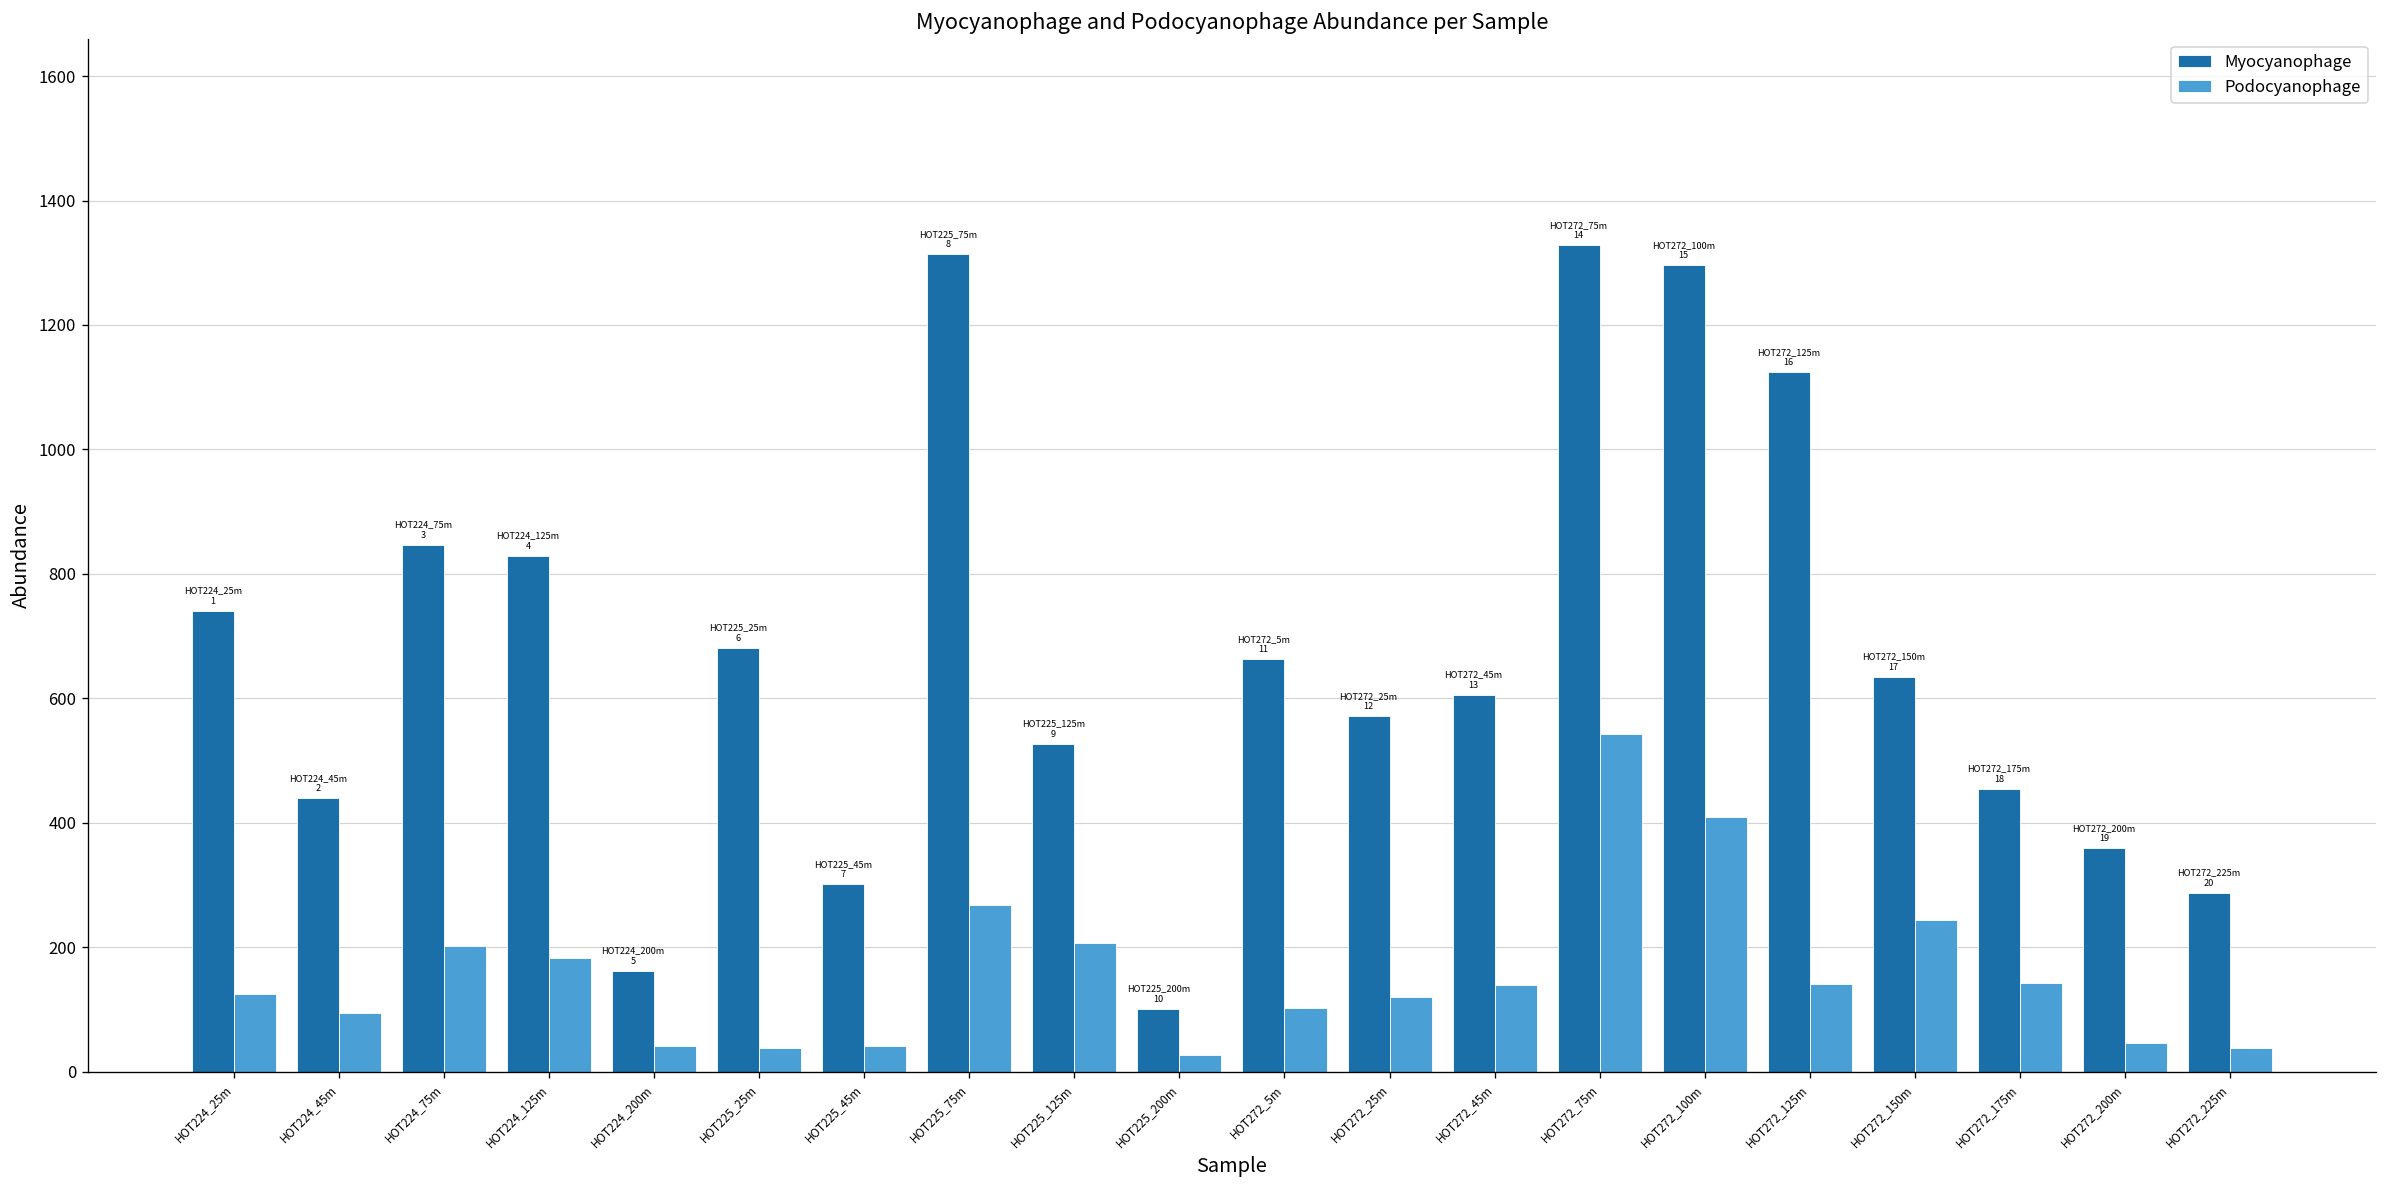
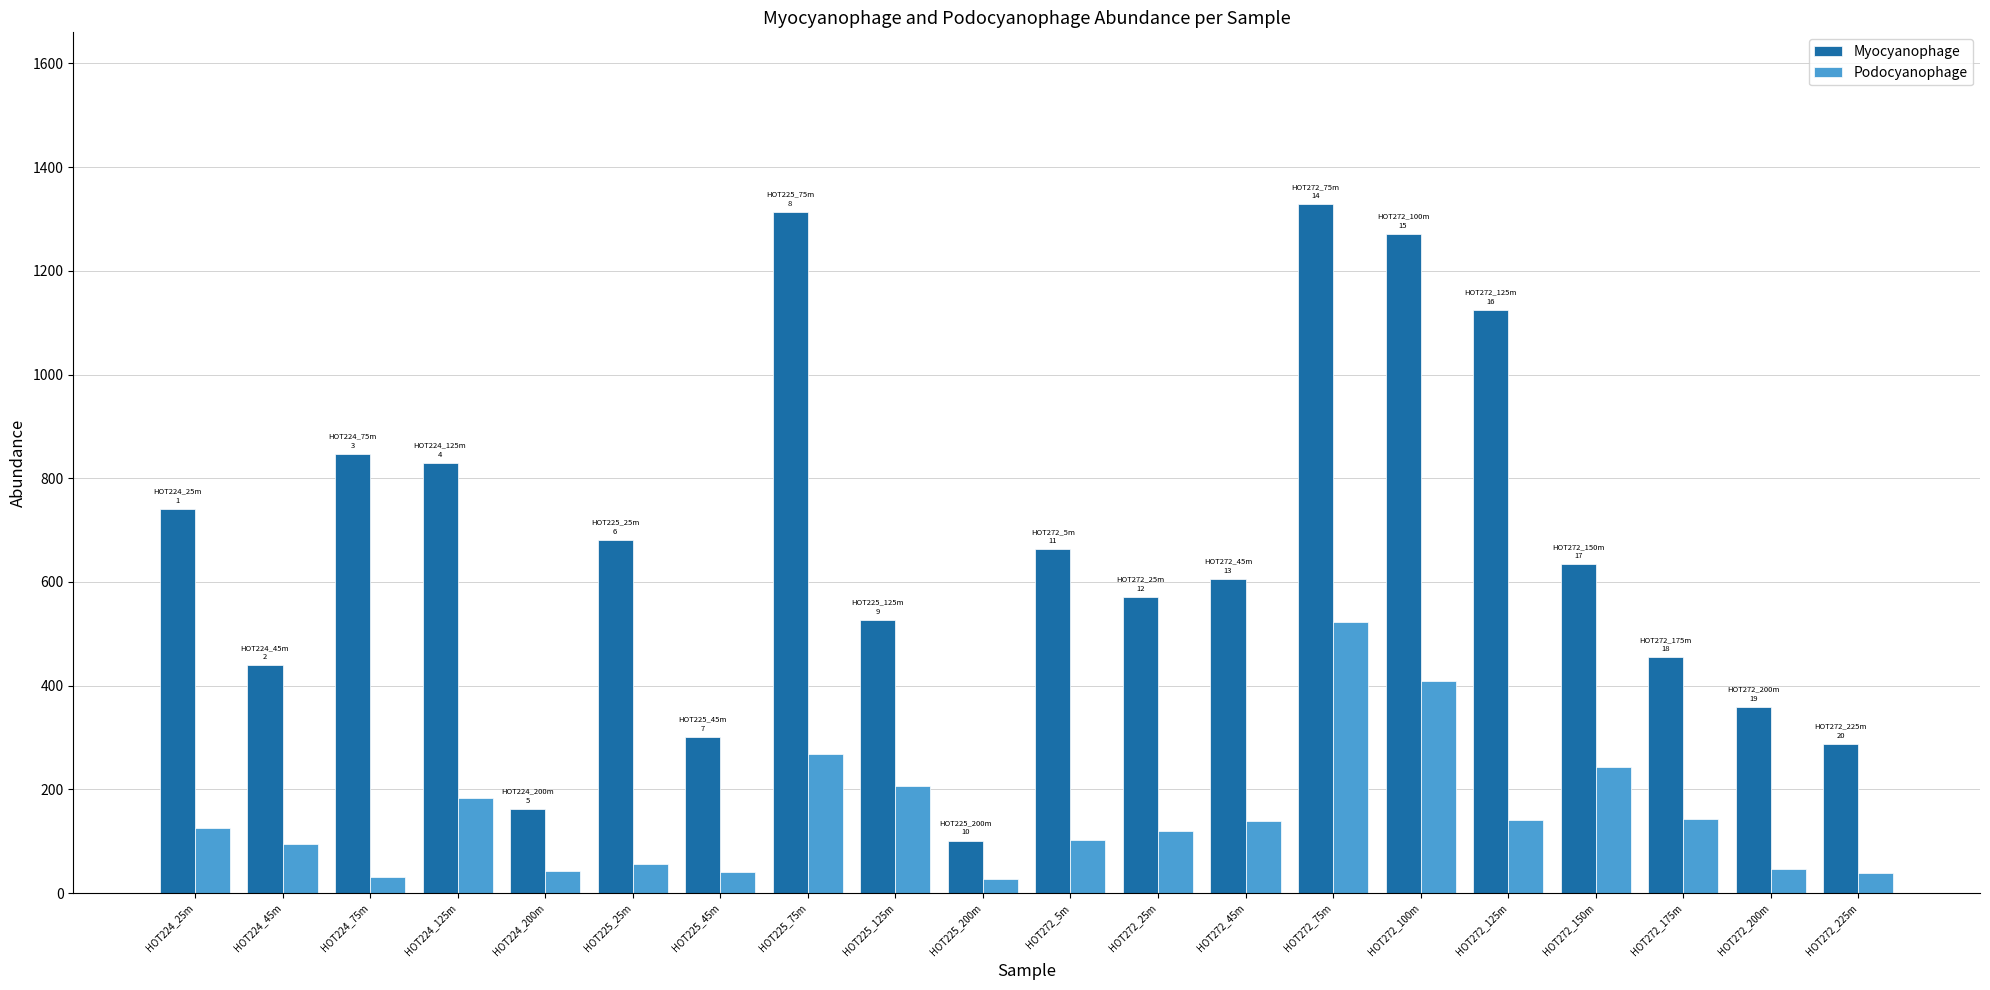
Podocyanophage, HOT224_75m: 200 -> 30
Podocyanophage, HOT225_25m: 40 -> 60
Podocyanophage, HOT272_75m: 540 -> 520
Myocyanophage, HOT272_100m: 1300 -> 1270
